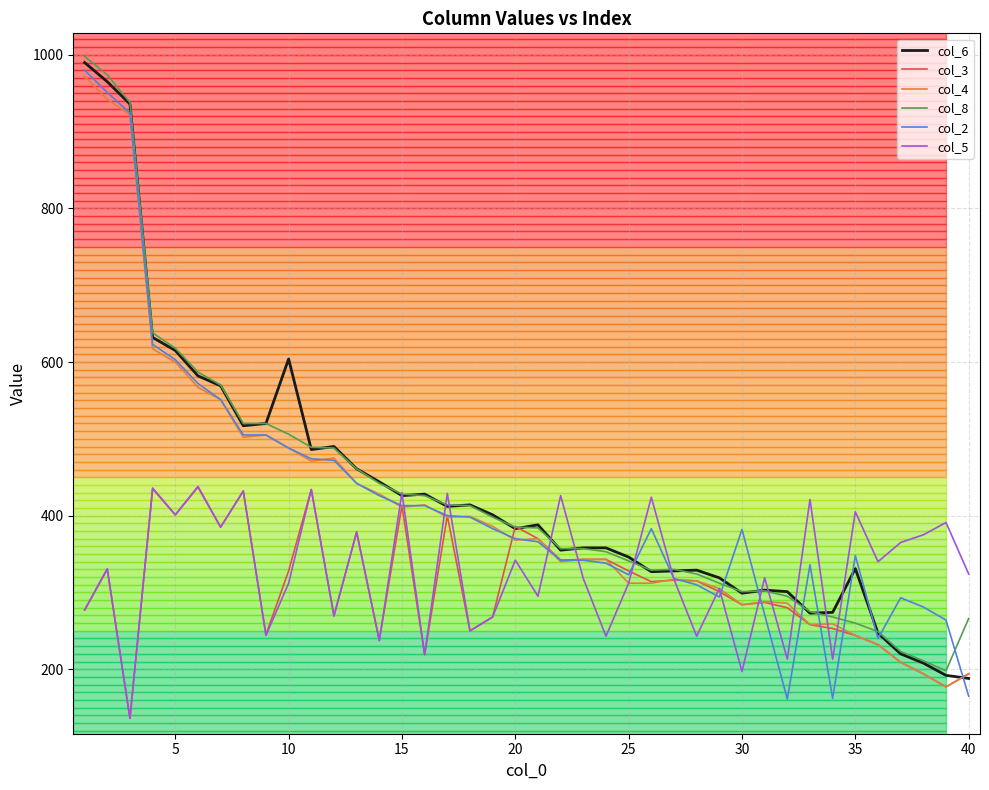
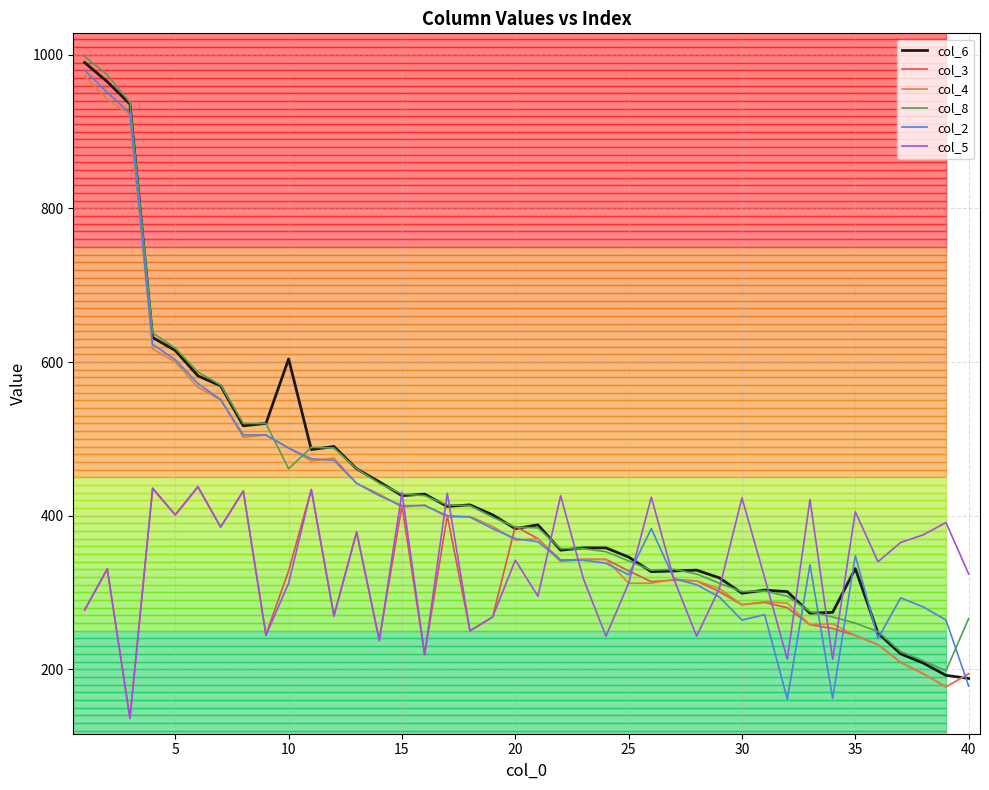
col_8, 10: 510 -> 460
col_2, 30: 380 -> 260
col_5, 30: 200 -> 420
col_2, 40: 170 -> 180
